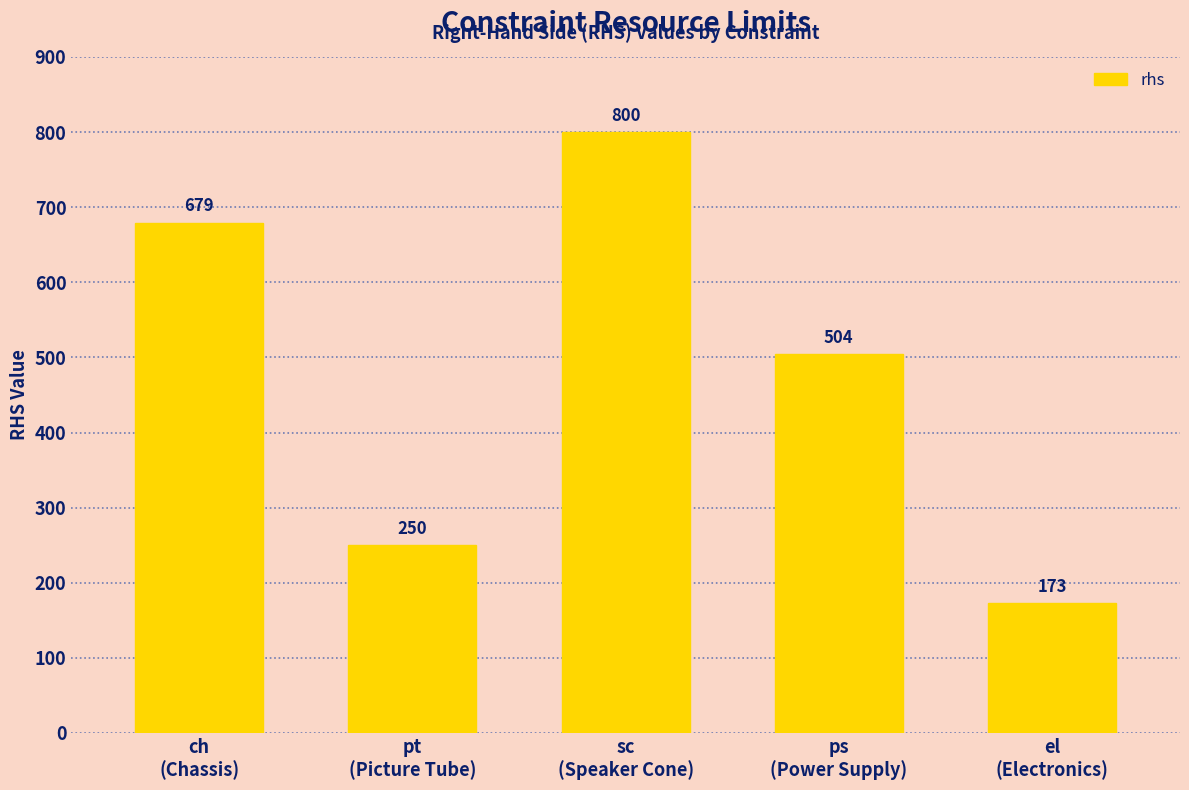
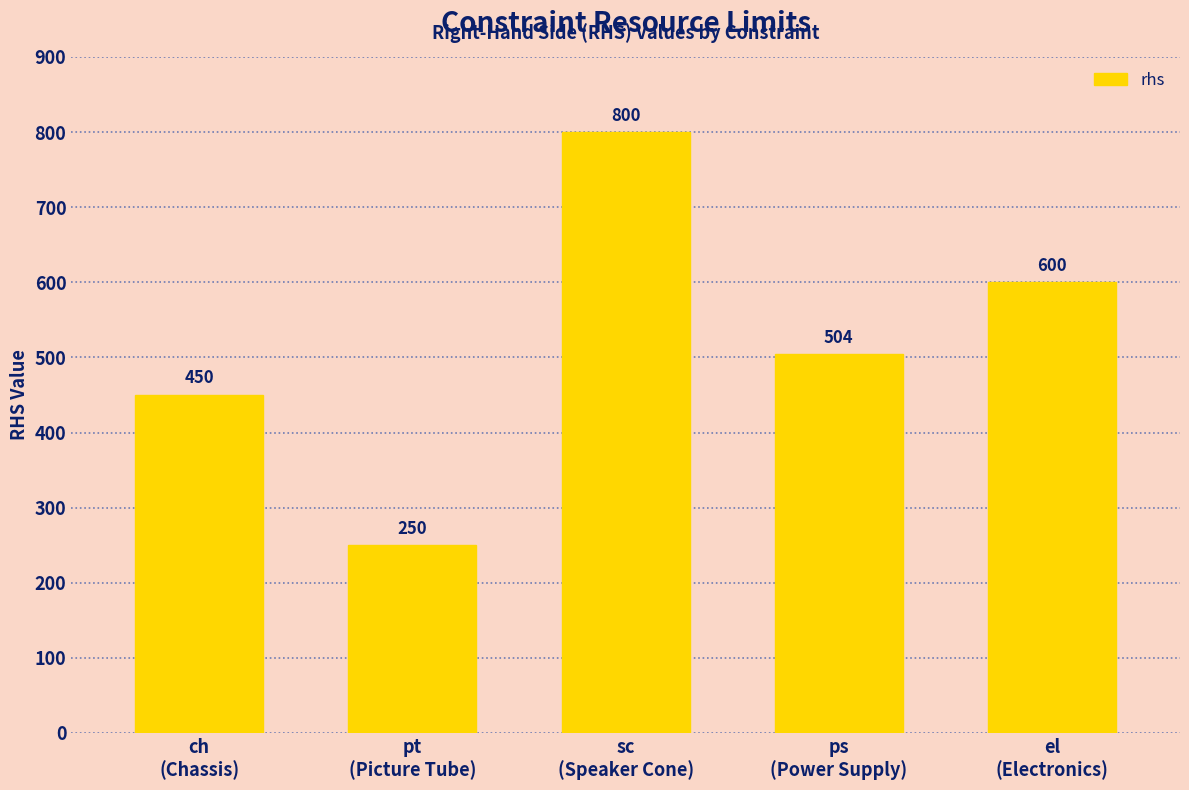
ch (Chassis): 679 -> 450
el (Electronics): 173 -> 600
